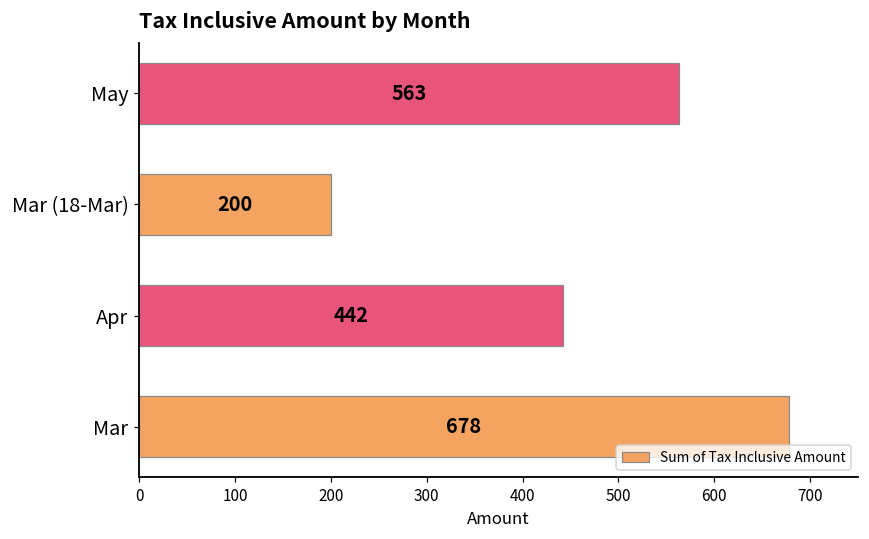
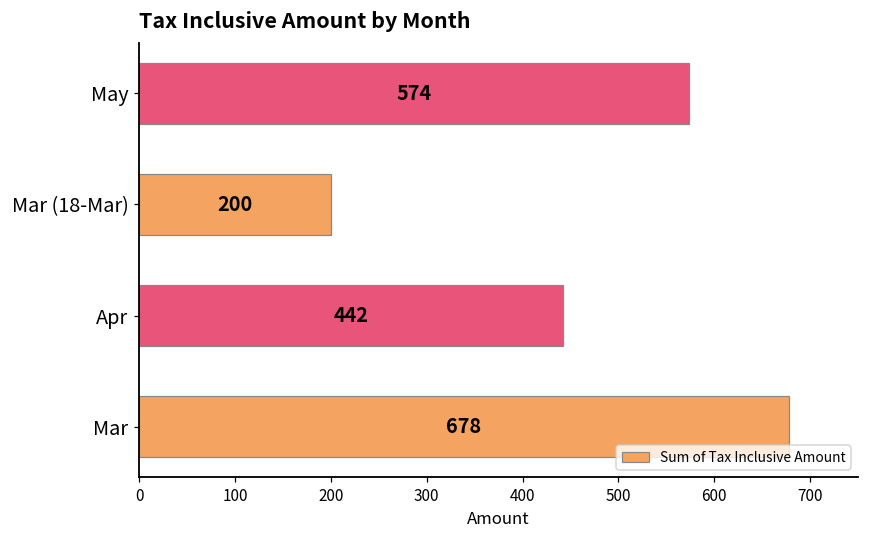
May: 563 -> 574
